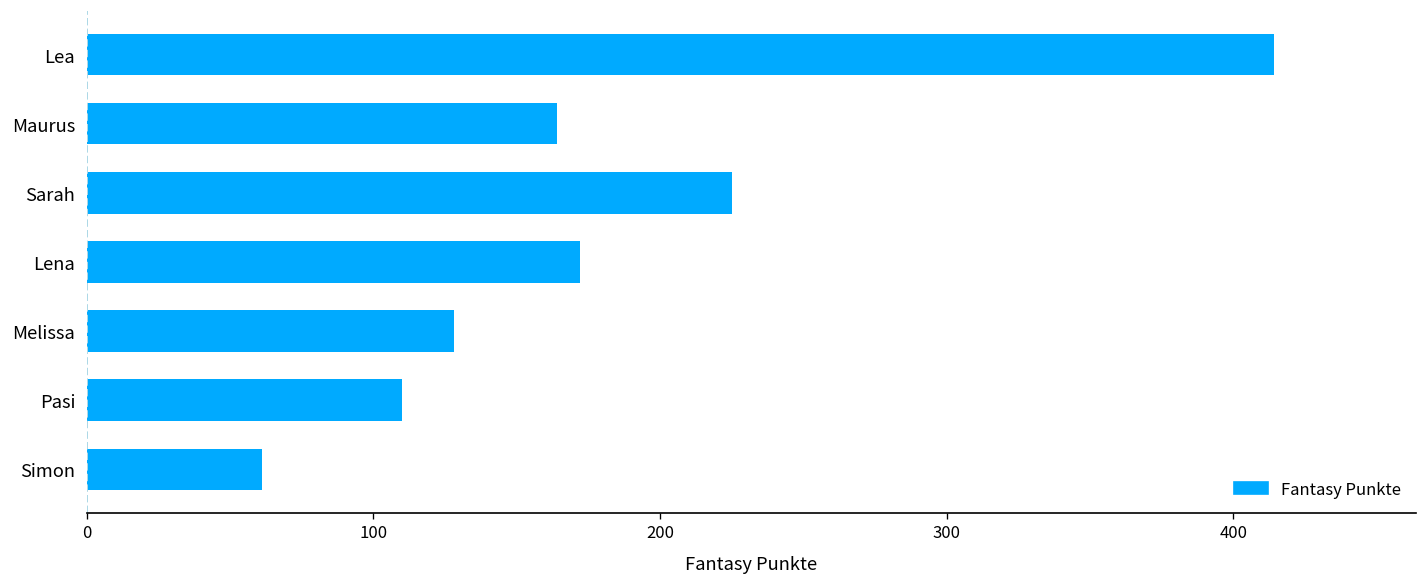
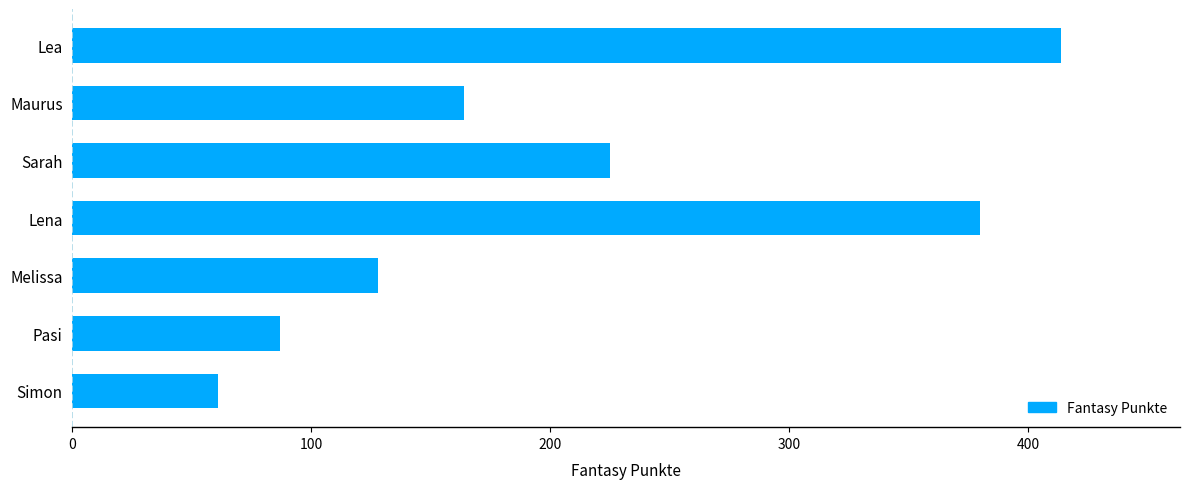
Lena: 172 -> 380
Pasi: 110 -> 87
